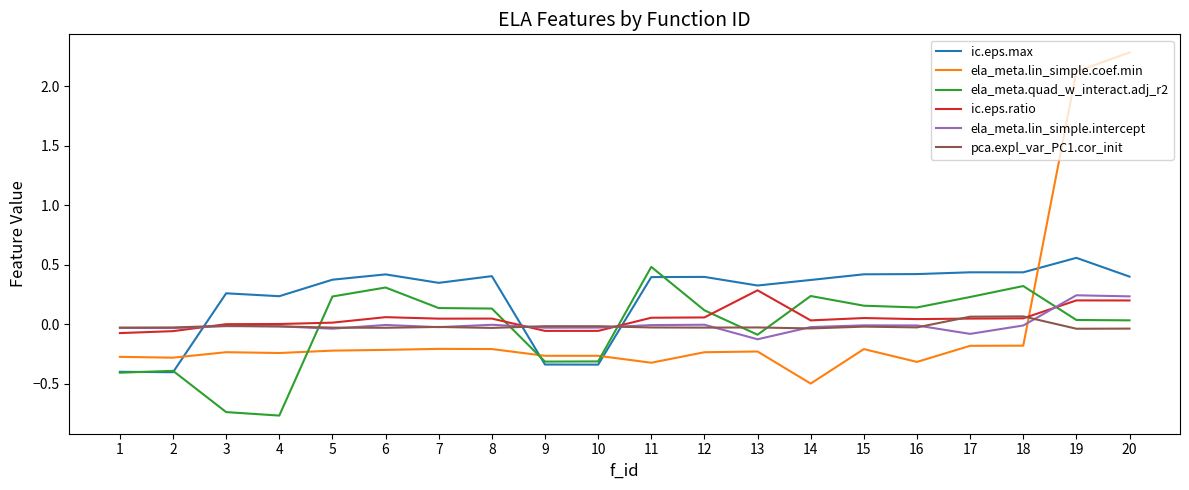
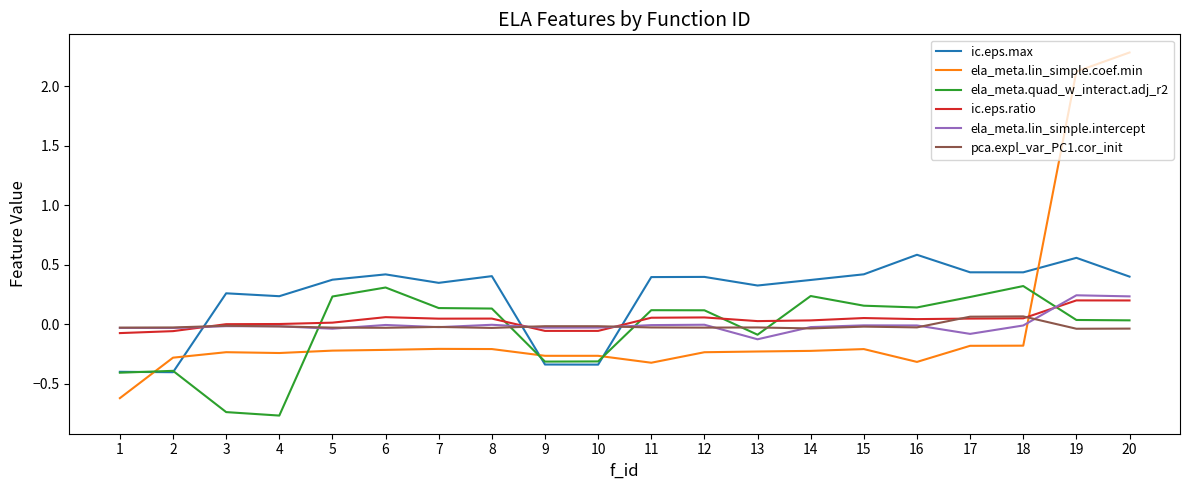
ela_meta.lin_simple.coef.min, 1: -0.28 -> -0.62
ela_meta.quad_w_interact.adj_r2, 11: 0.48 -> 0.12
ic.eps.ratio, 13: 0.28 -> 0.03
ela_meta.lin_simple.coef.min, 14: -0.50 -> -0.22
ic.eps.max, 16: 0.42 -> 0.58
